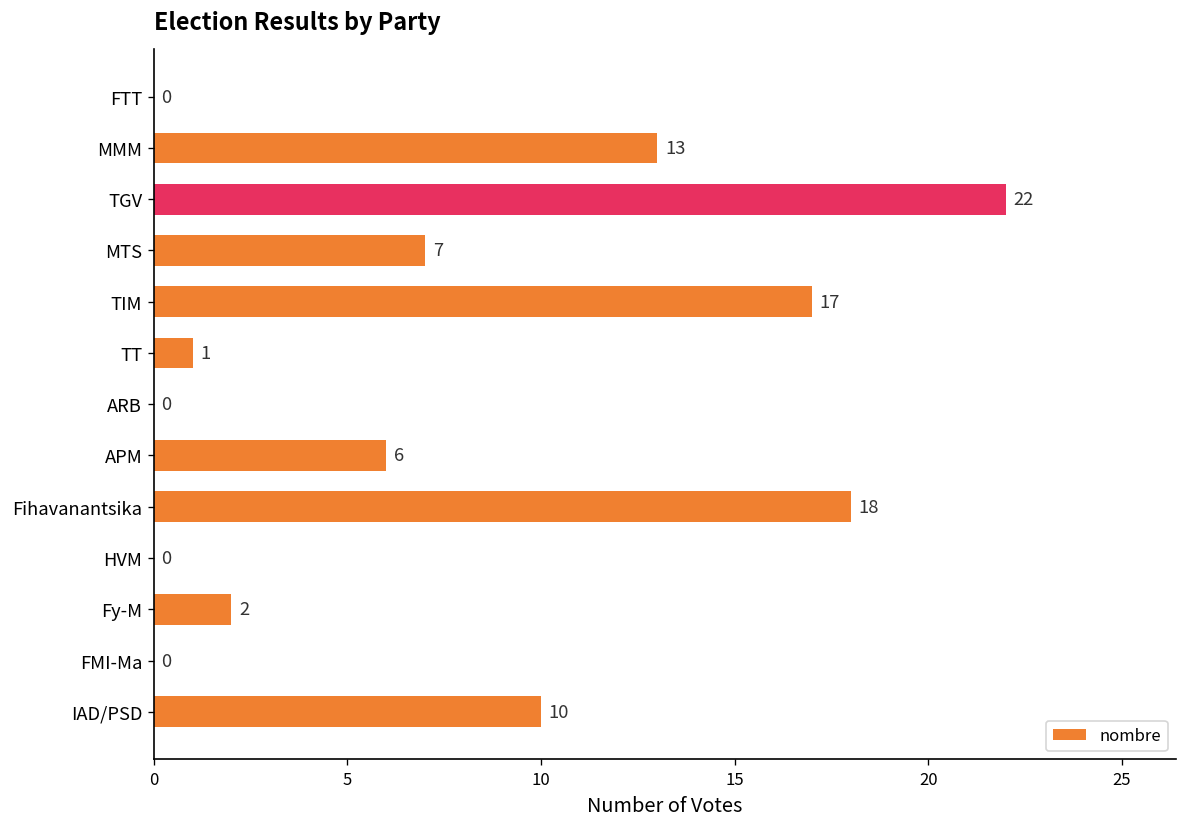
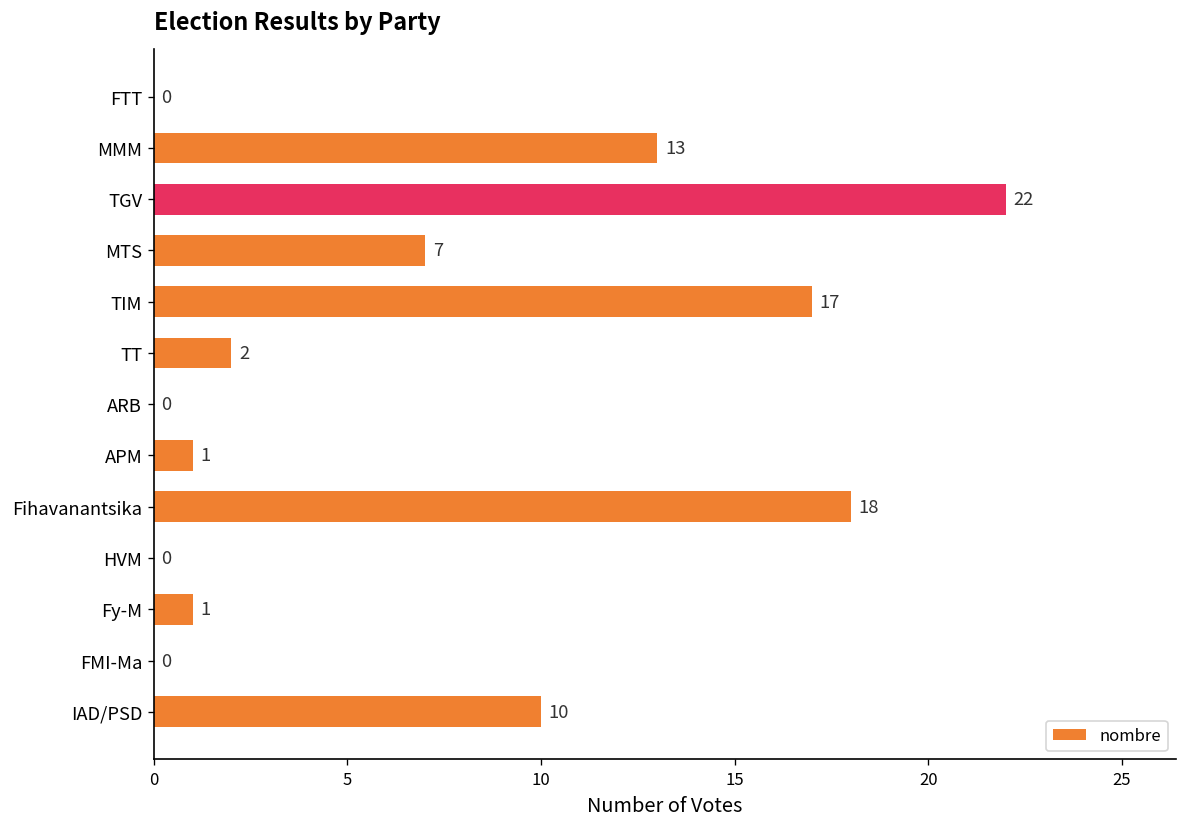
TT: 1 -> 2
APM: 6 -> 1
Fy-M: 2 -> 1
